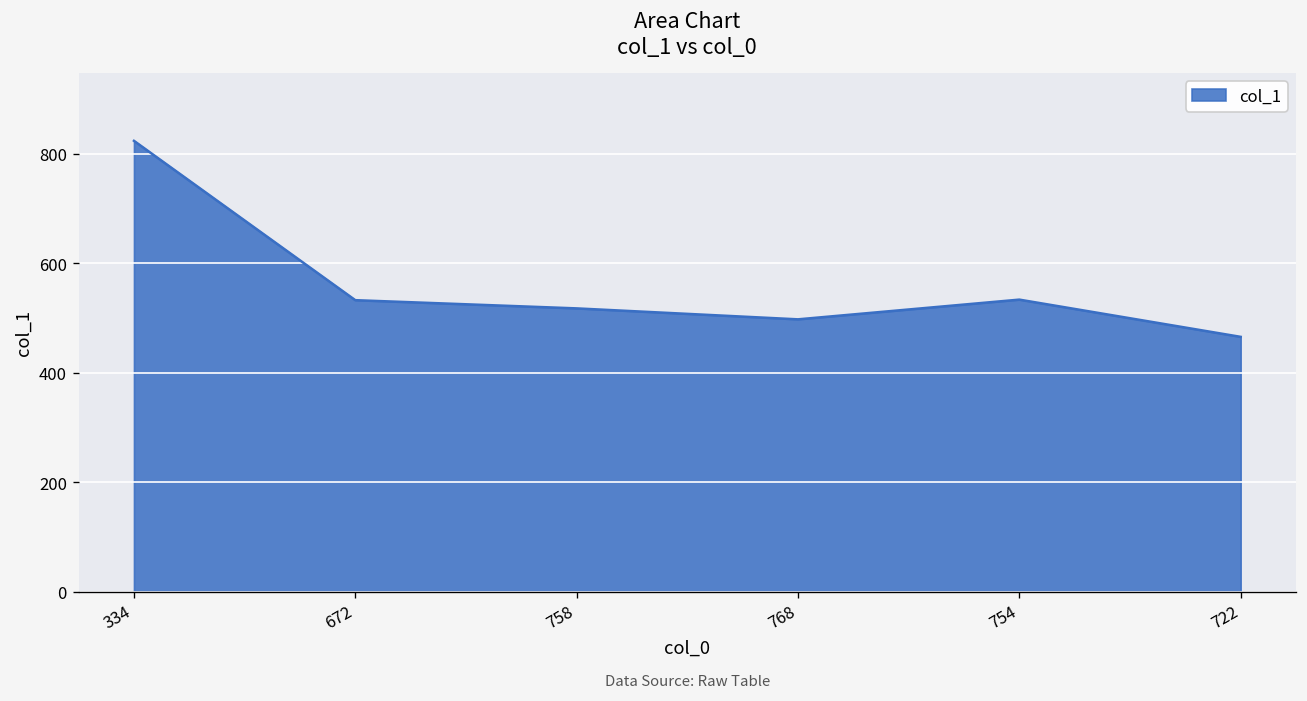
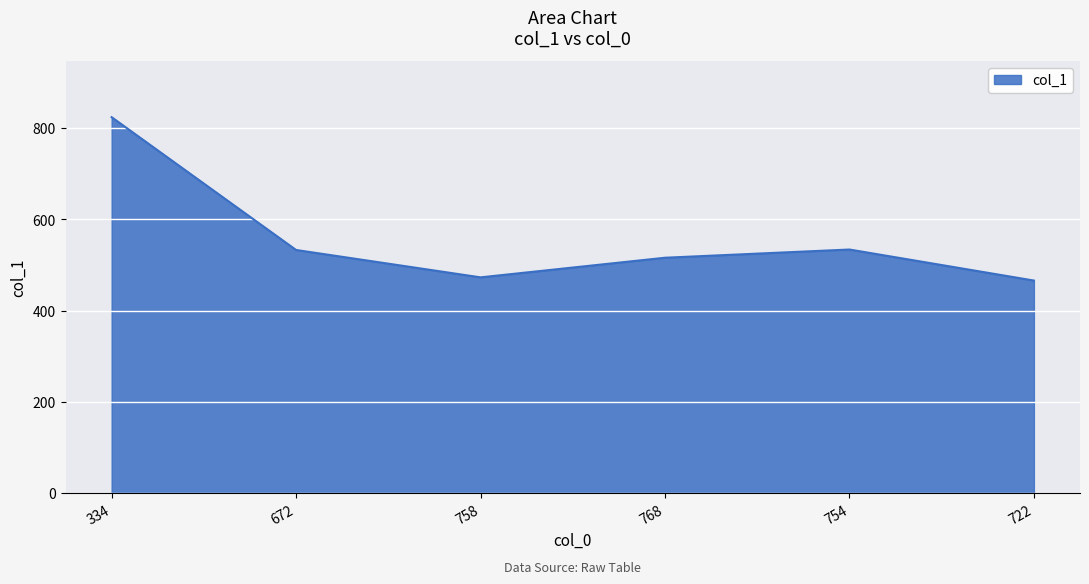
758: 520 -> 470
768: 500 -> 520
